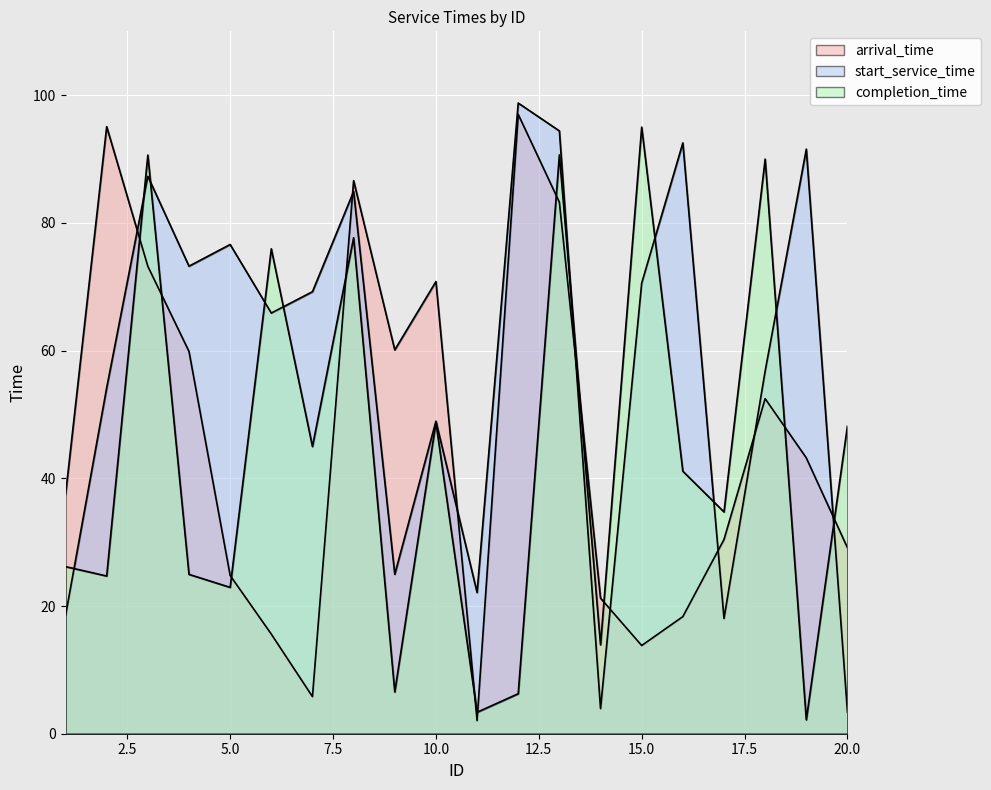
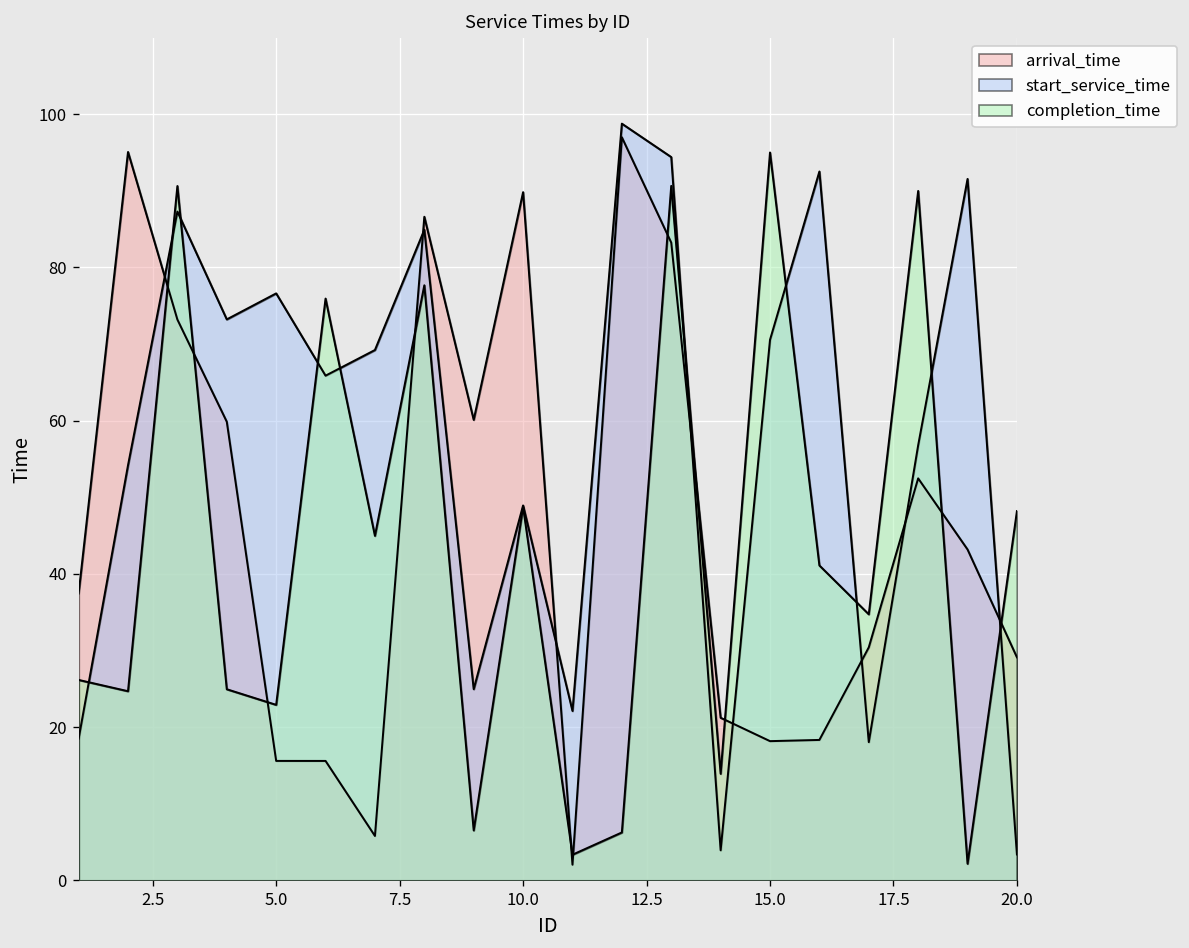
arrival_time, 5.0: 25 -> 16
arrival_time, 10.0: 71 -> 90
arrival_time, 15.0: 14 -> 18
